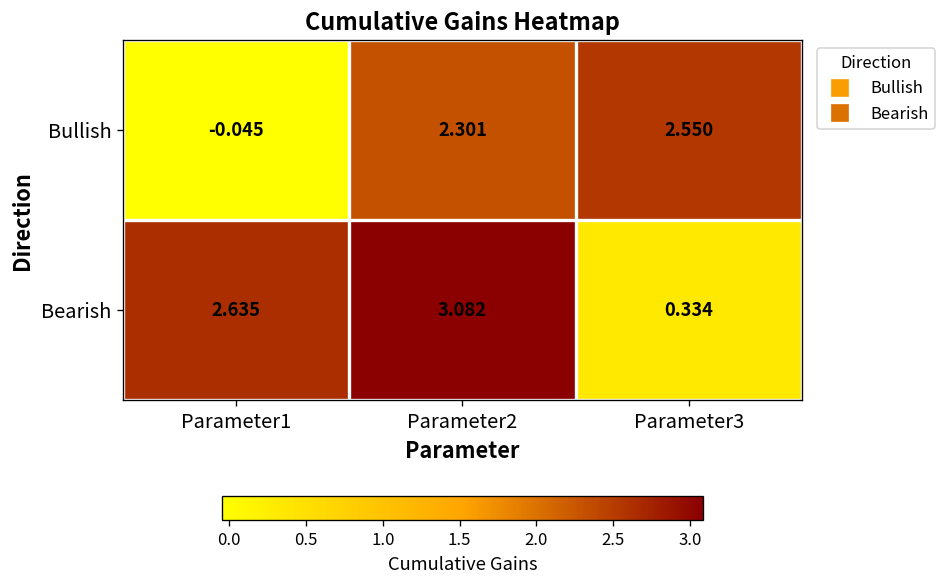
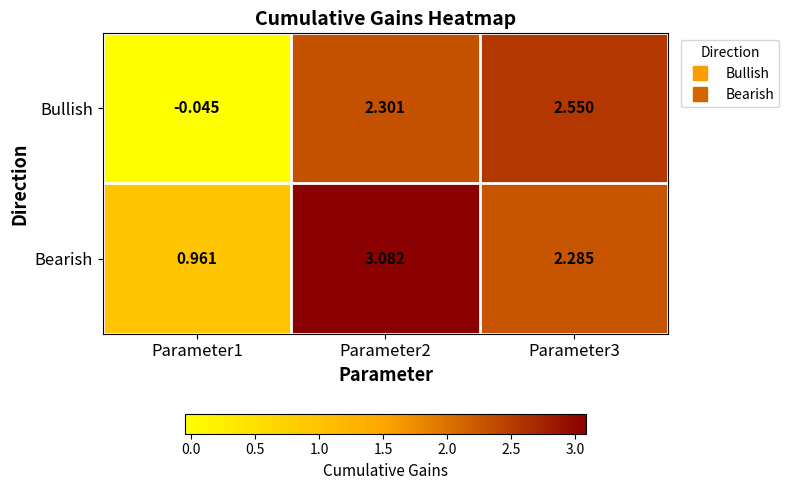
Bearish, Parameter1: 2.635 -> 0.961
Bearish, Parameter3: 0.334 -> 2.285
